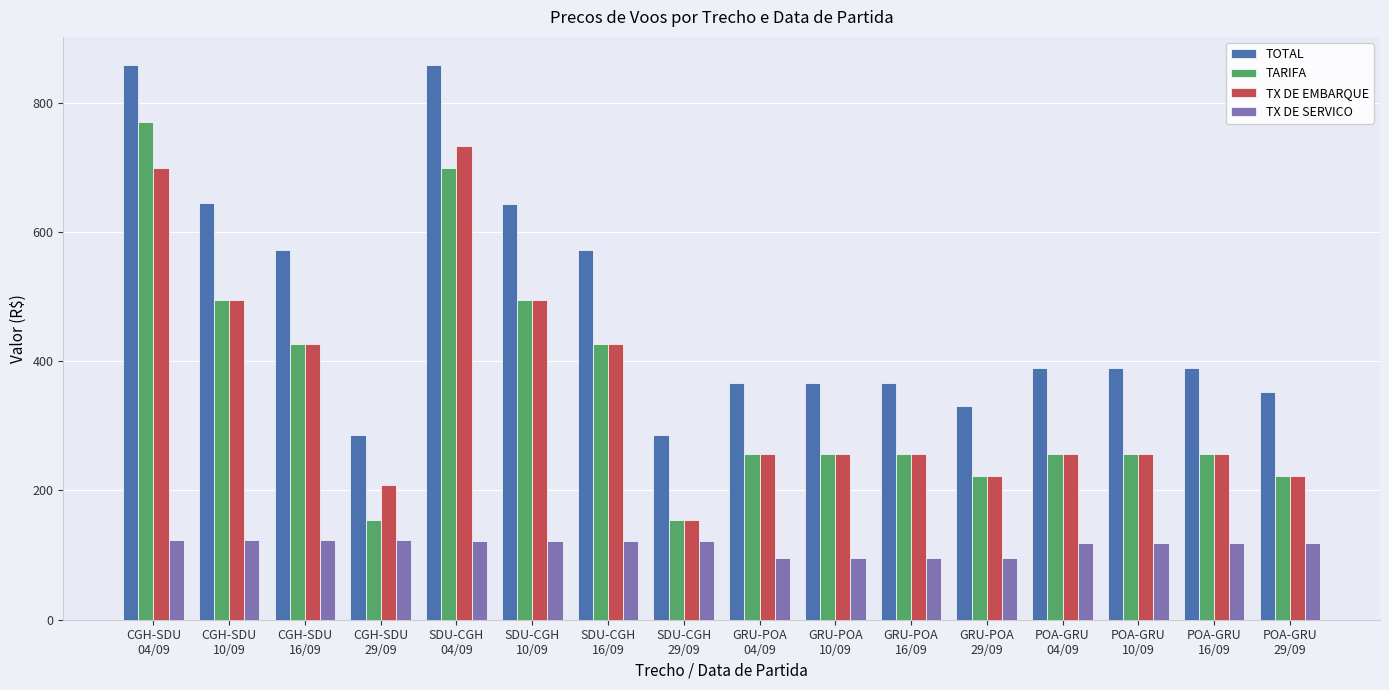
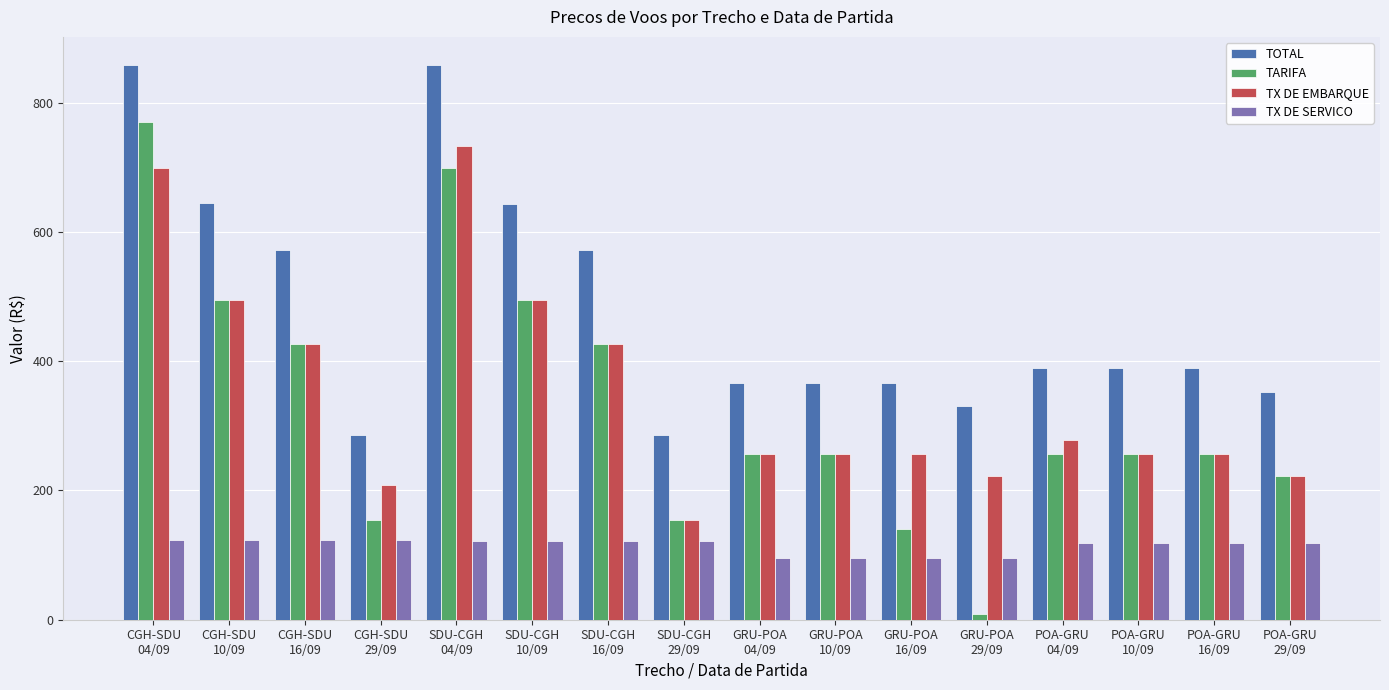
TARIFA, GRU-POA 16/09: 260 -> 140
TARIFA, GRU-POA 29/09: 220 -> 10
TX DE EMBARQUE, POA-GRU 04/09: 260 -> 280
